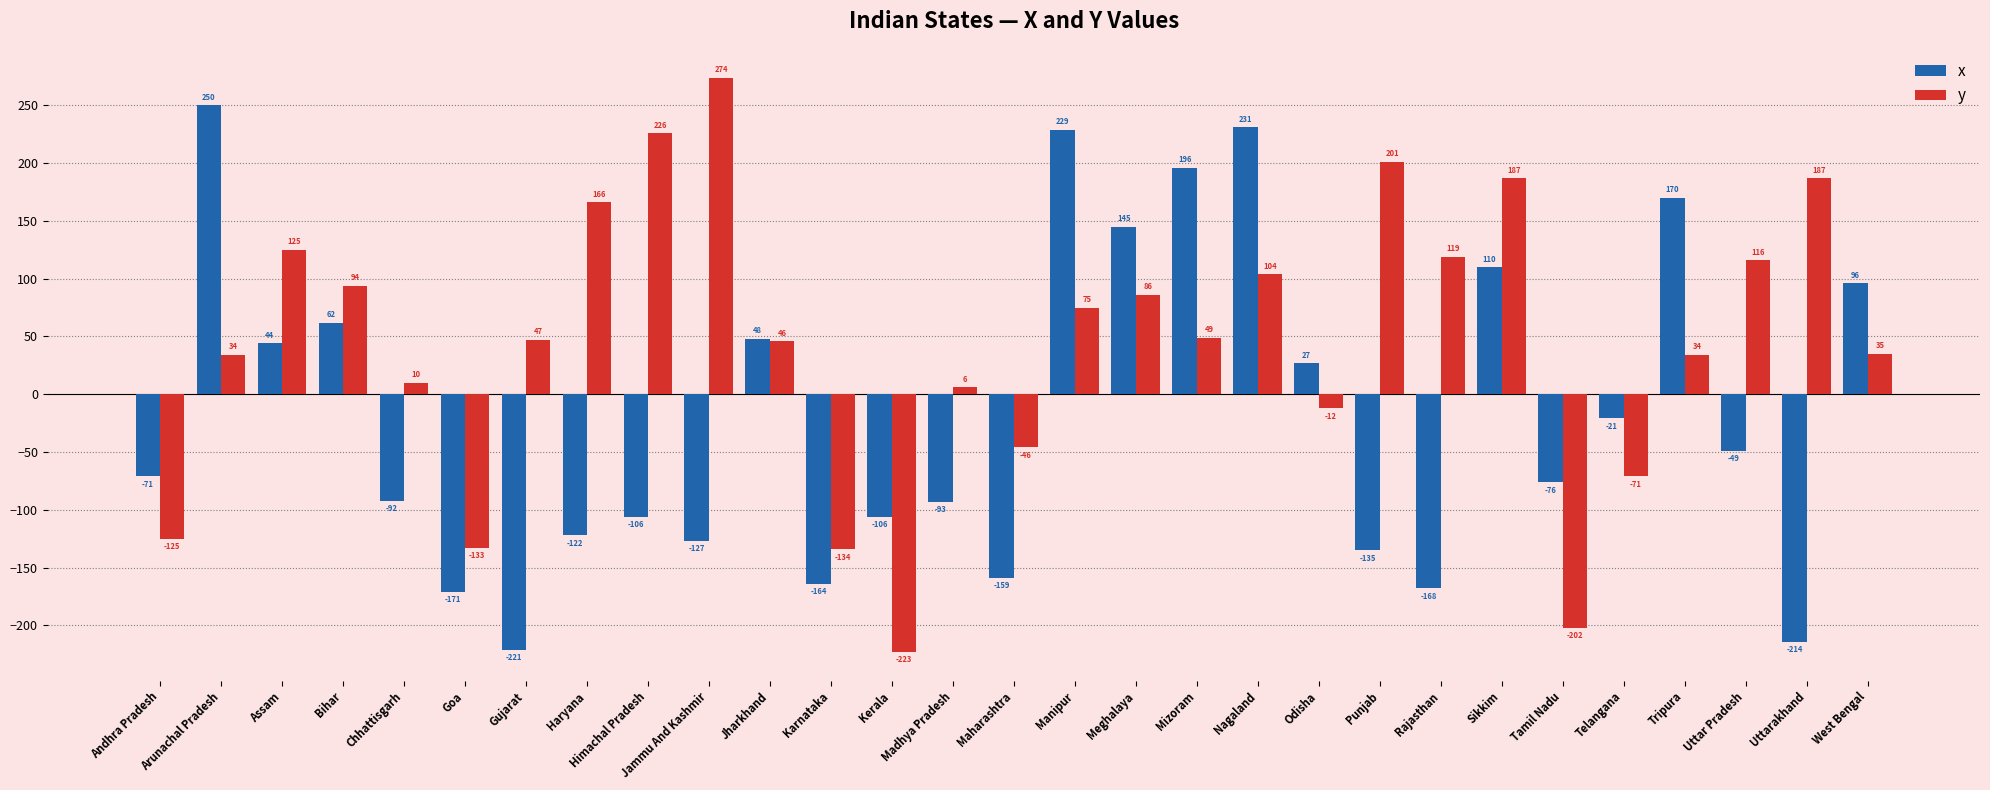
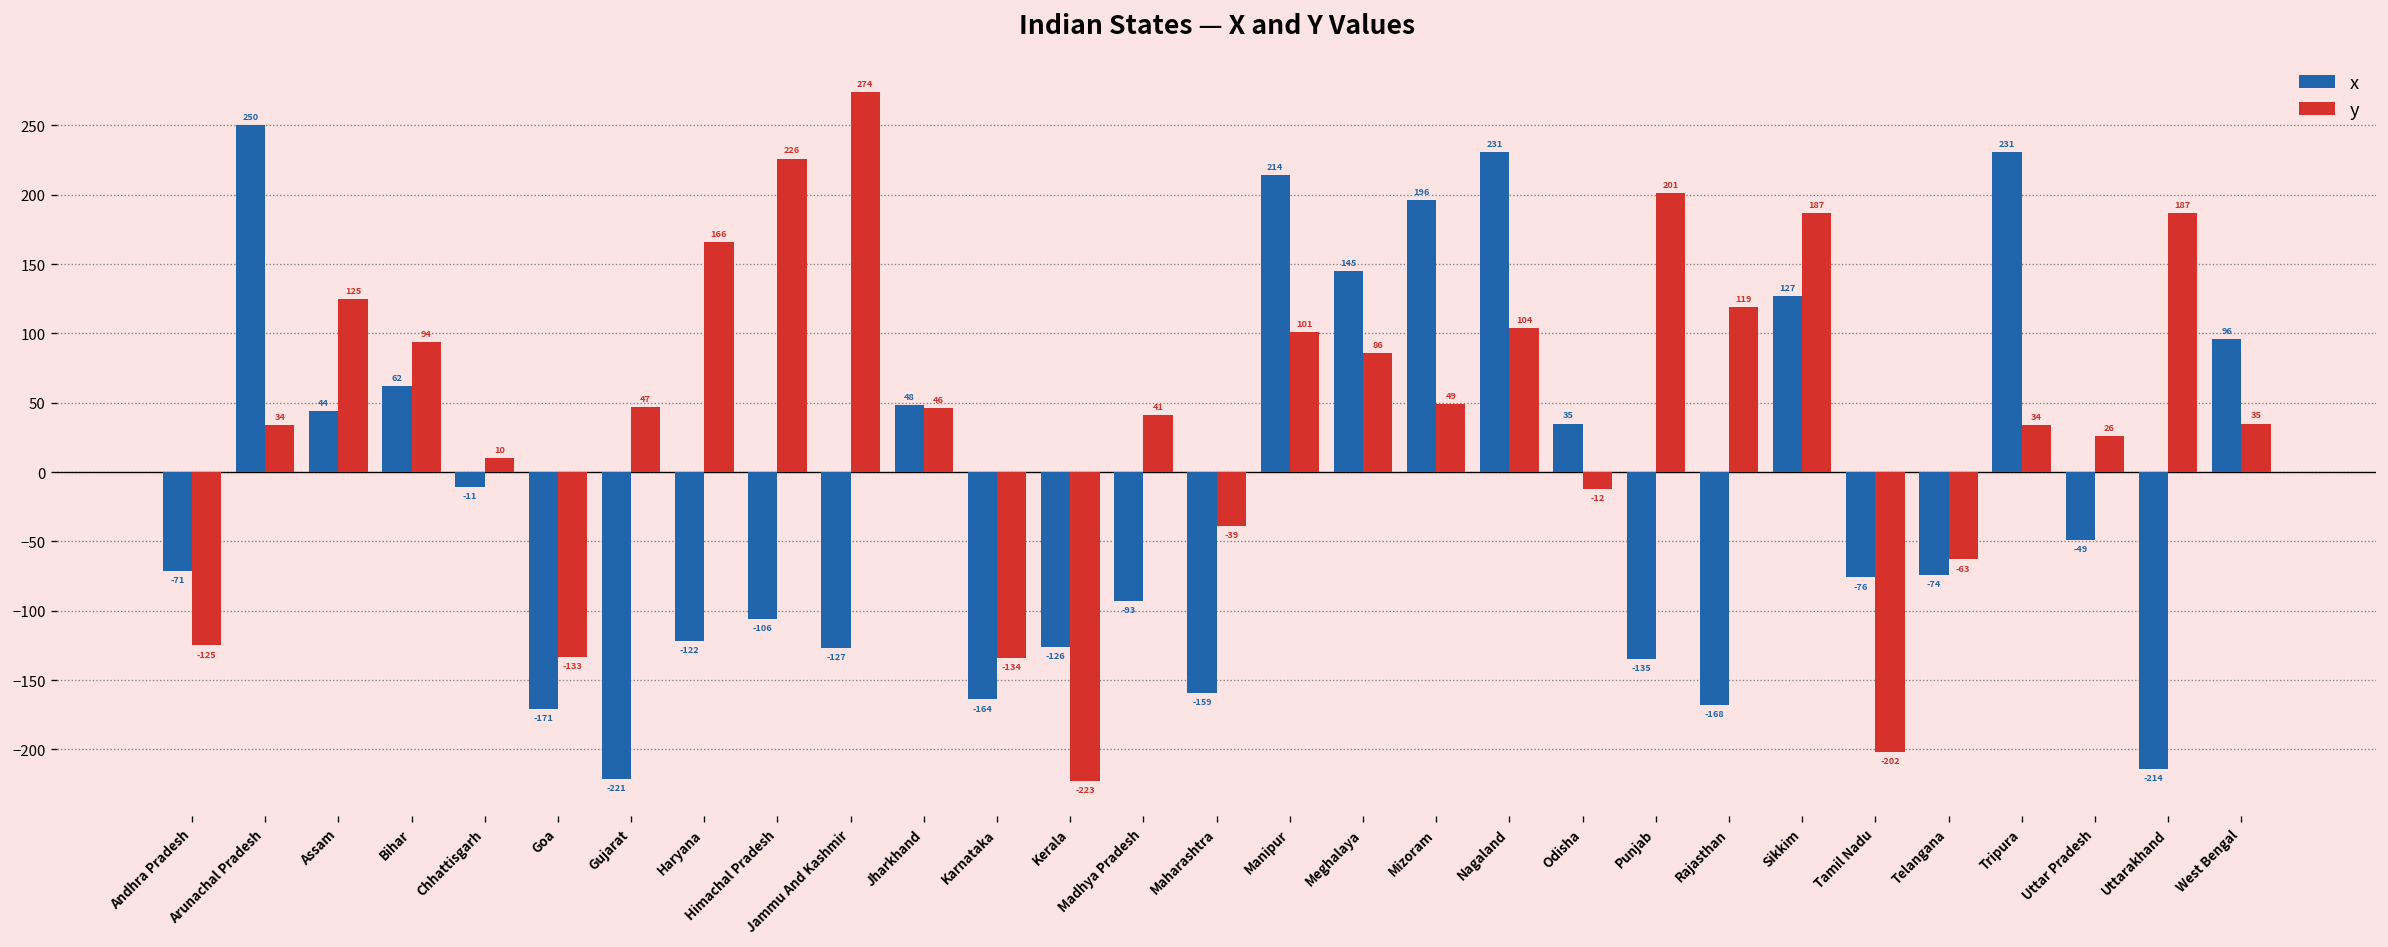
x, Chhattisgarh: -92 -> -11
x, Kerala: -106 -> -126
y, Madhya Pradesh: 6 -> 41
y, Maharashtra: -46 -> -39
x, Manipur: 229 -> 214
y, Manipur: 75 -> 101
x, Odisha: 27 -> 35
x, Sikkim: 110 -> 127
x, Telangana: -21 -> -74
y, Telangana: -71 -> -63
x, Tripura: 170 -> 231
y, Uttar Pradesh: 116 -> 26
